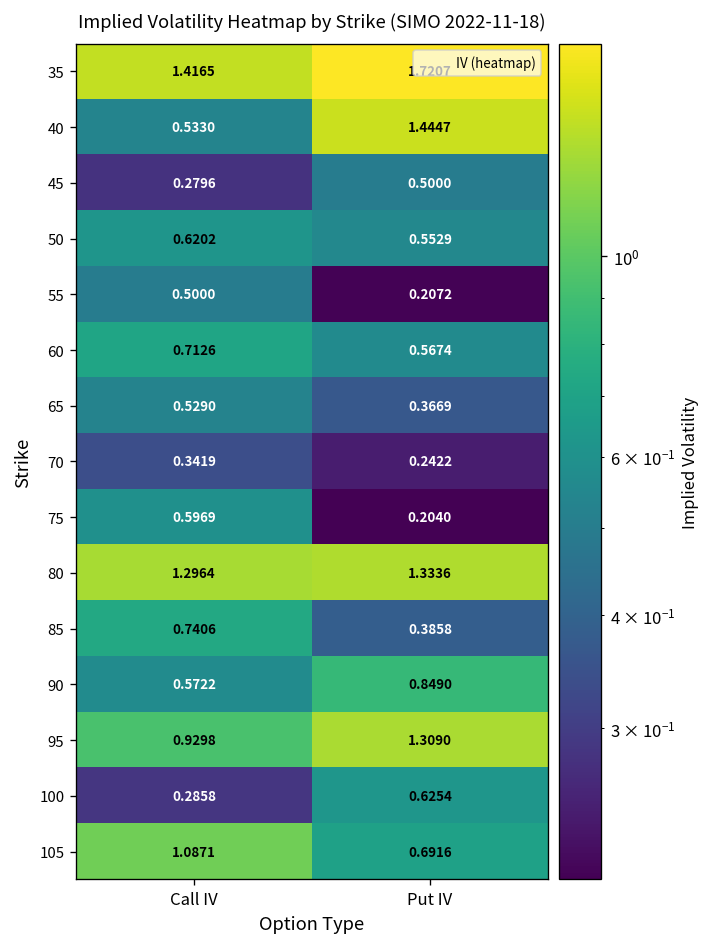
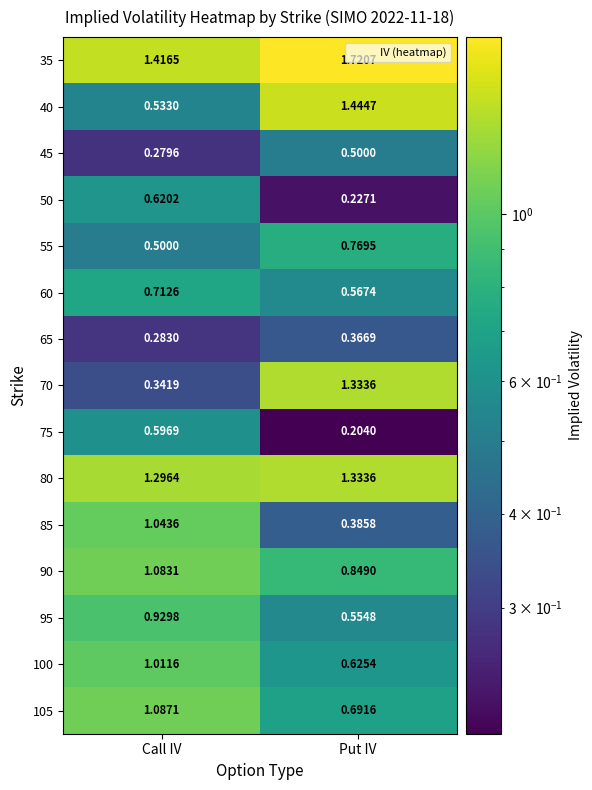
50, Put IV: 0.5529 -> 0.2271
55, Put IV: 0.2072 -> 0.7695
65, Call IV: 0.5290 -> 0.2830
70, Put IV: 0.2422 -> 1.3336
85, Call IV: 0.7406 -> 1.0436
90, Call IV: 0.5722 -> 1.0831
95, Put IV: 1.3090 -> 0.5548
100, Call IV: 0.2858 -> 1.0116
